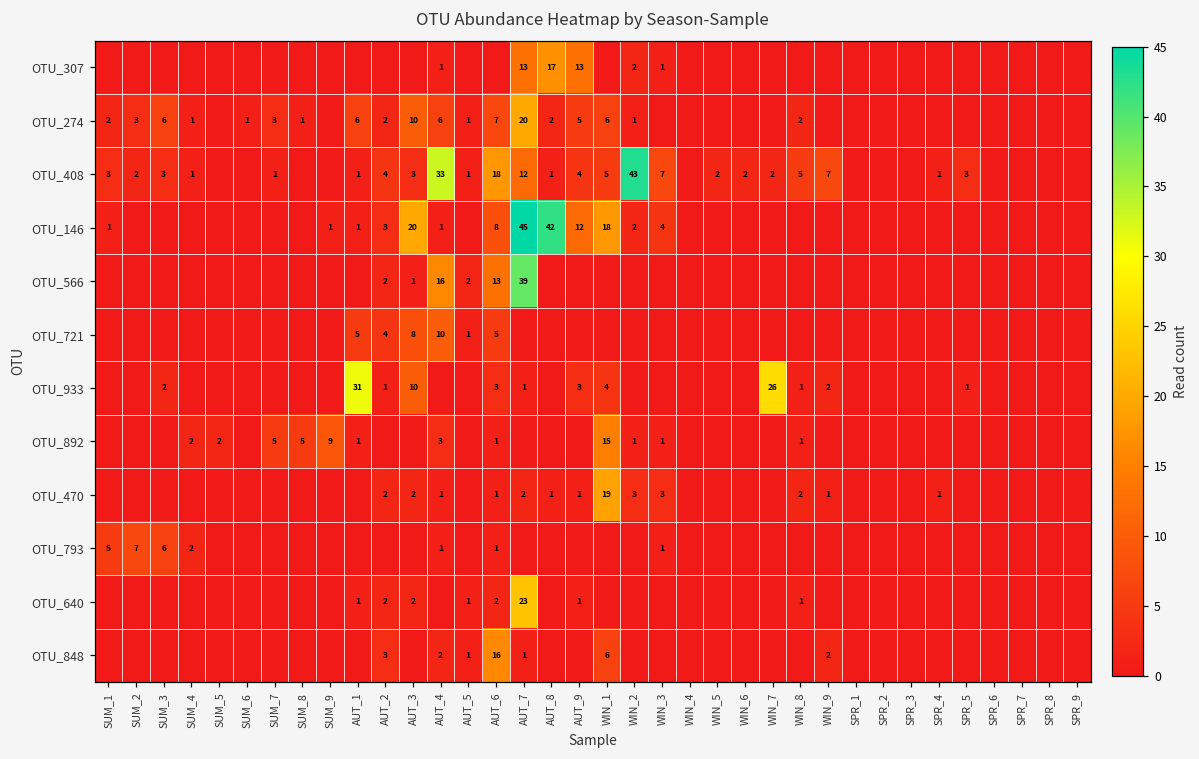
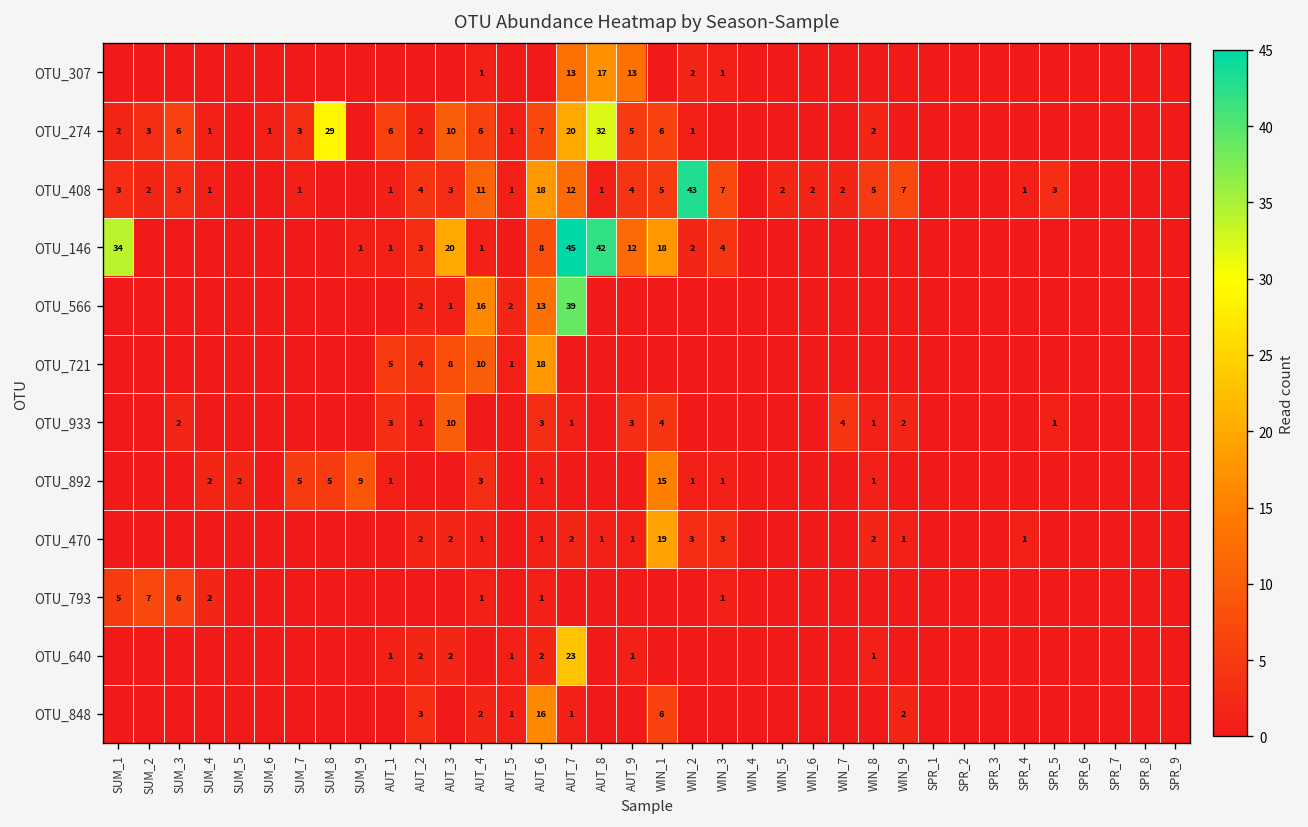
OTU_274, SUM_8: 1 -> 29
OTU_274, AUT_8: 2 -> 32
OTU_408, AUT_4: 33 -> 11
OTU_146, SUM_1: 1 -> 34
OTU_721, AUT_6: 5 -> 18
OTU_933, AUT_1: 31 -> 3
OTU_933, WIN_7: 26 -> 4
